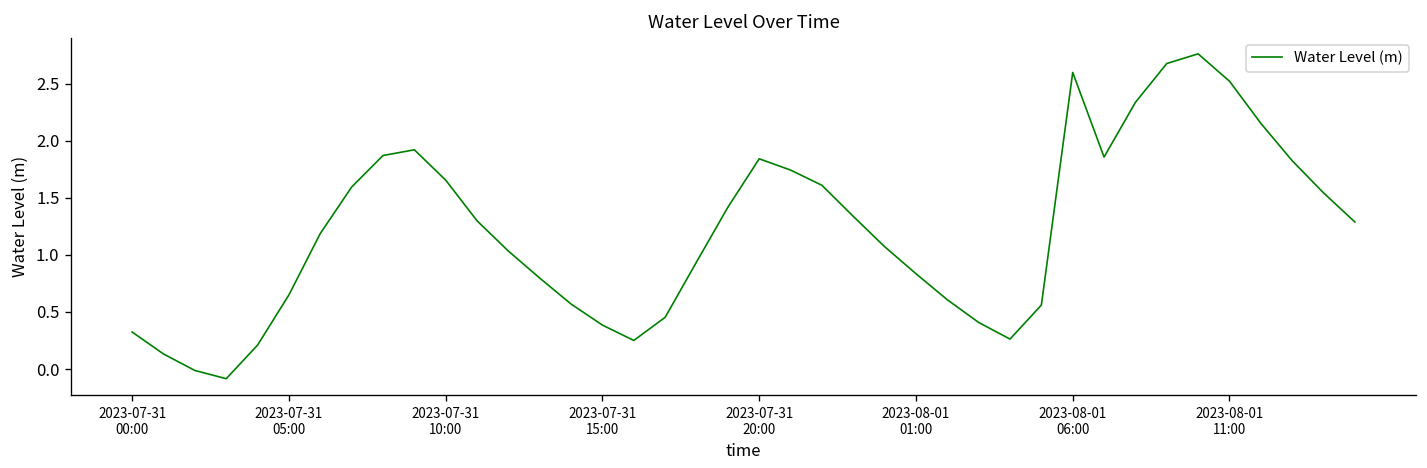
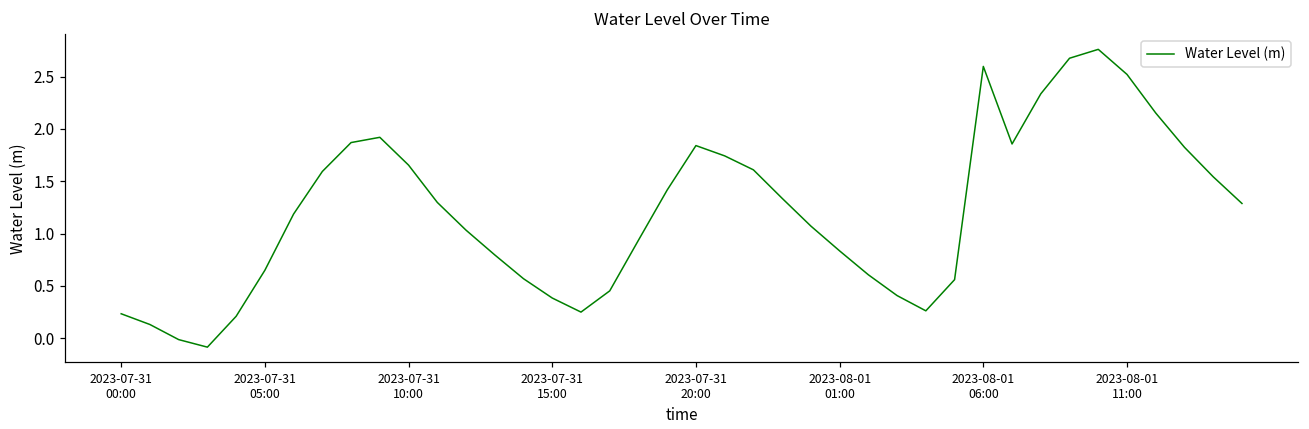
2023-07-31 00:00: 0.3 -> 0.2
